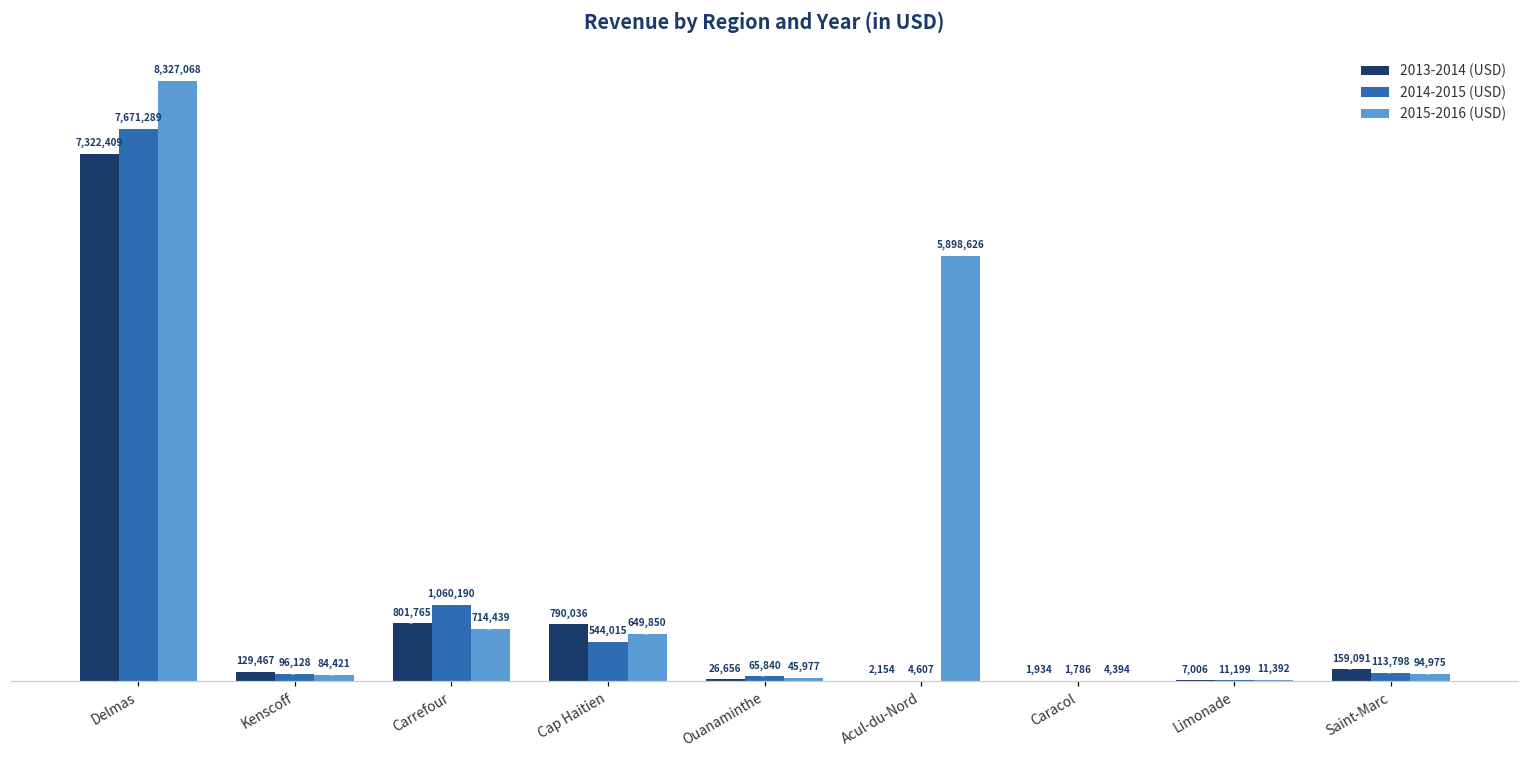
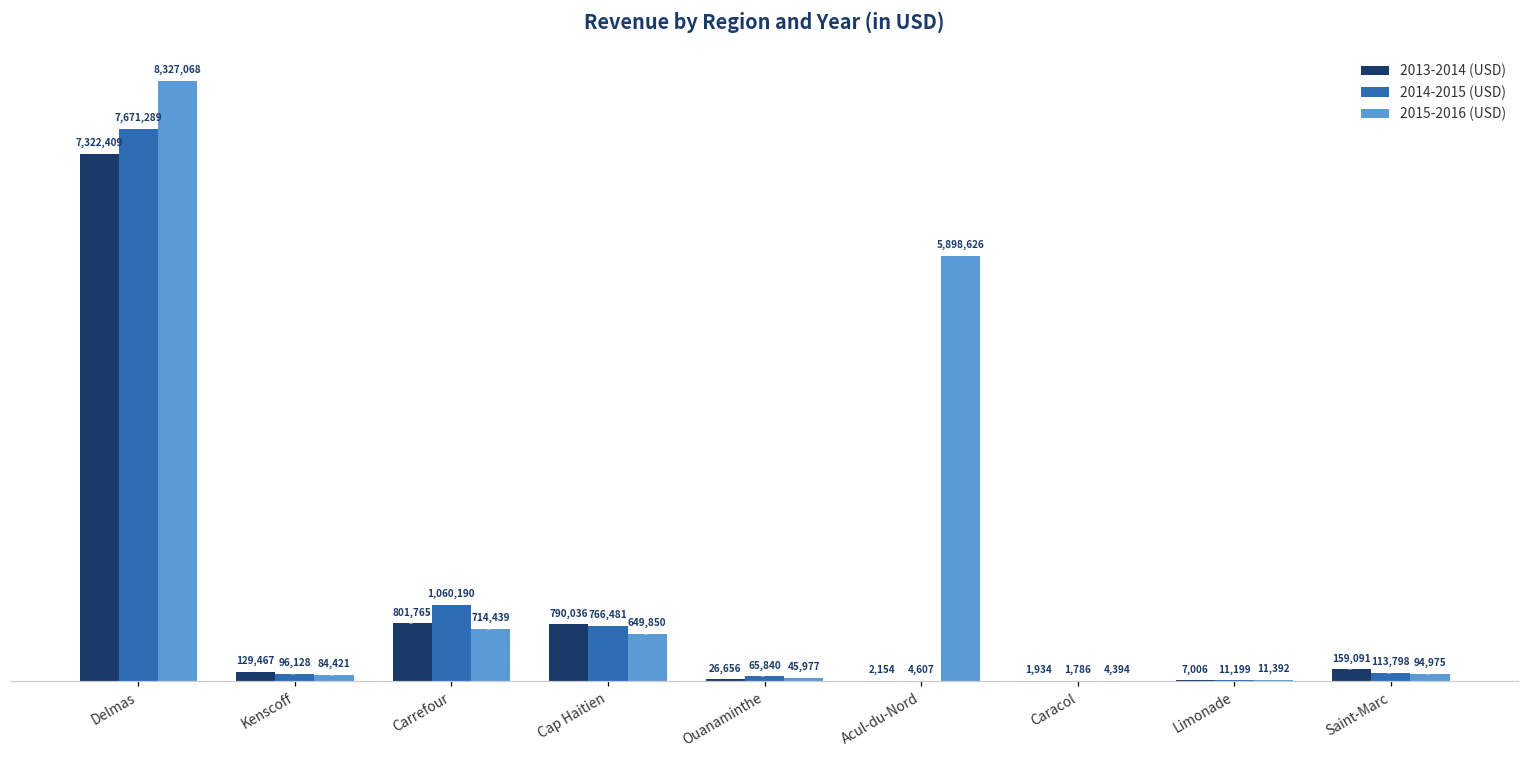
2014-2015 (USD), Cap Haitien: 544,015 -> 766,481
